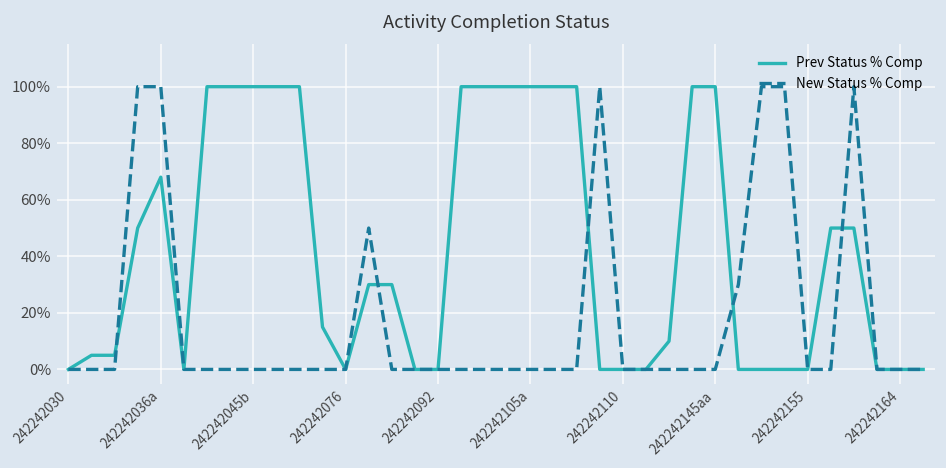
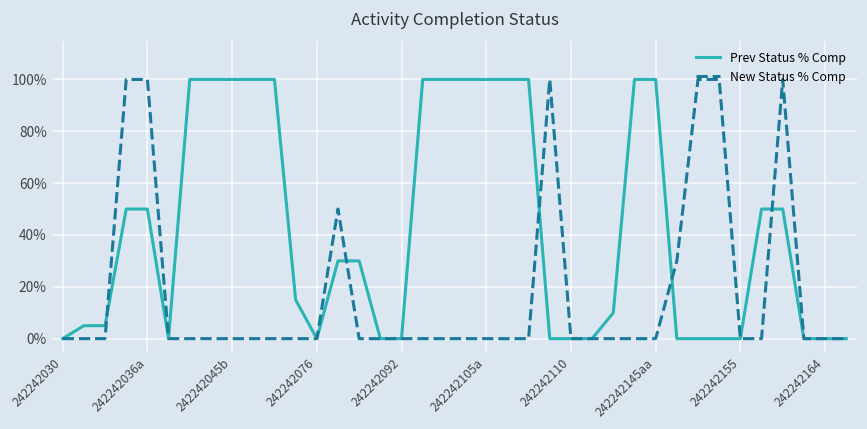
Prev Status % Comp, 242242036a: 68% -> 50%
